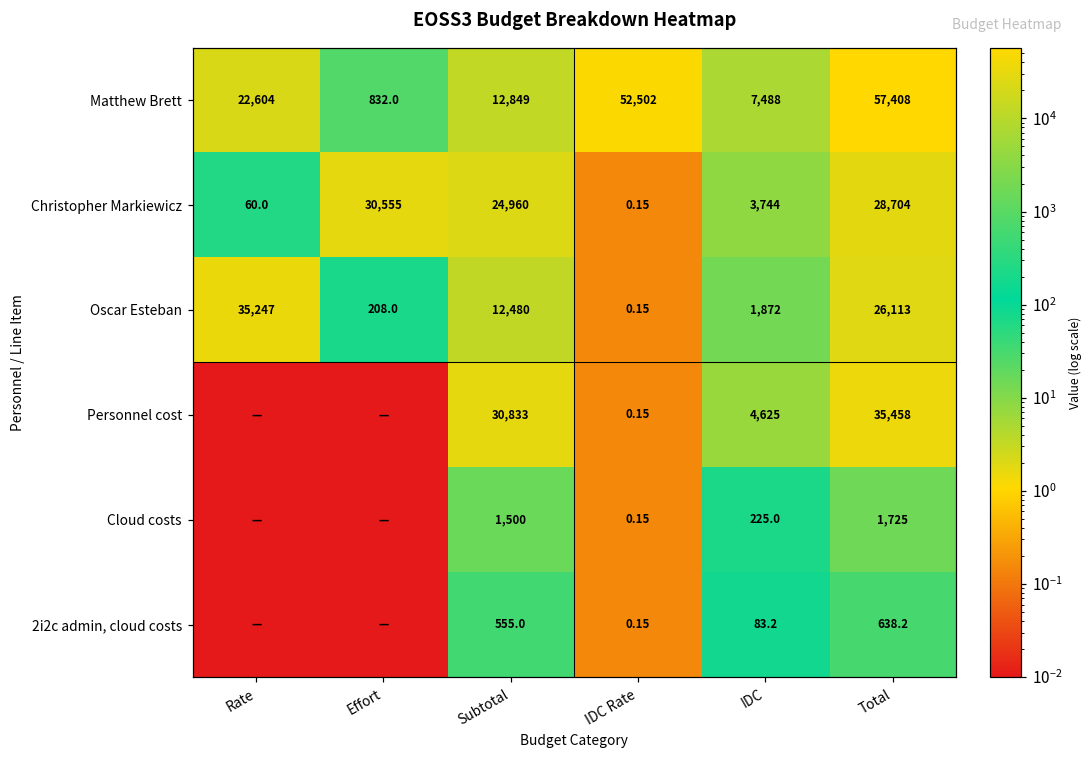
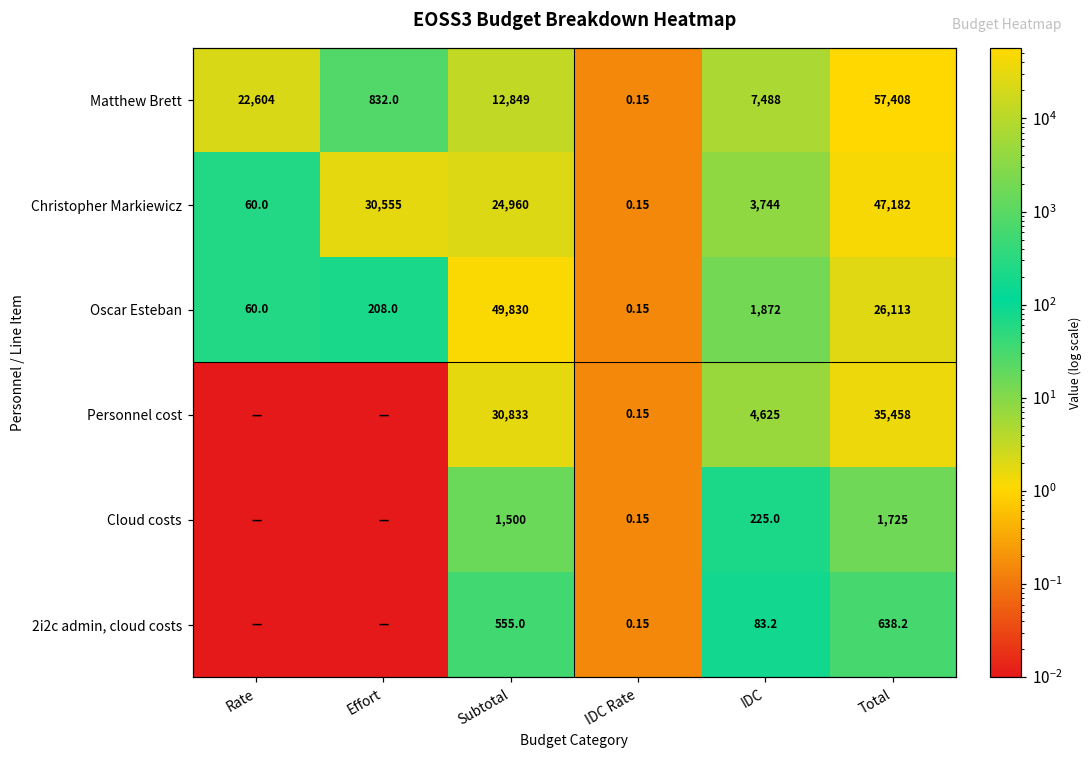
Matthew Brett, IDC Rate: 52,502 -> 0.15
Christopher Markiewicz, Total: 28,704 -> 47,182
Oscar Esteban, Rate: 35,247 -> 60.0
Oscar Esteban, Subtotal: 12,480 -> 49,830
